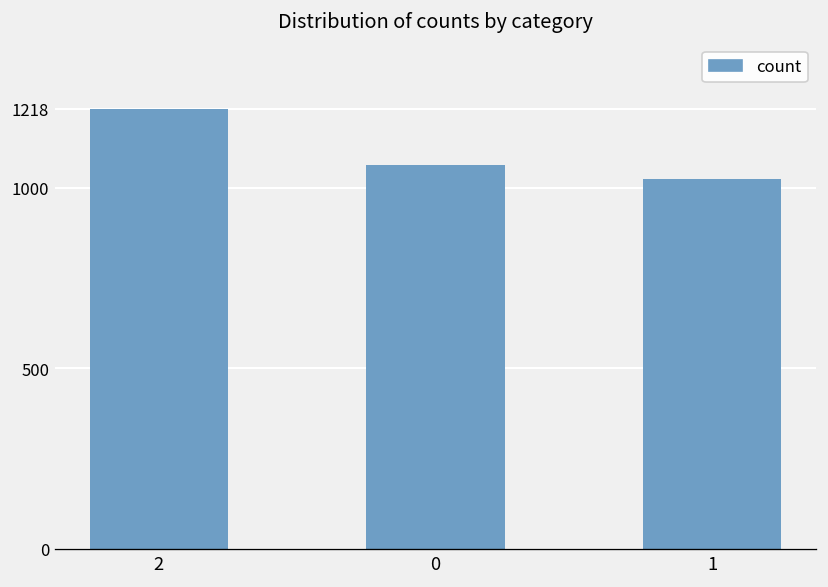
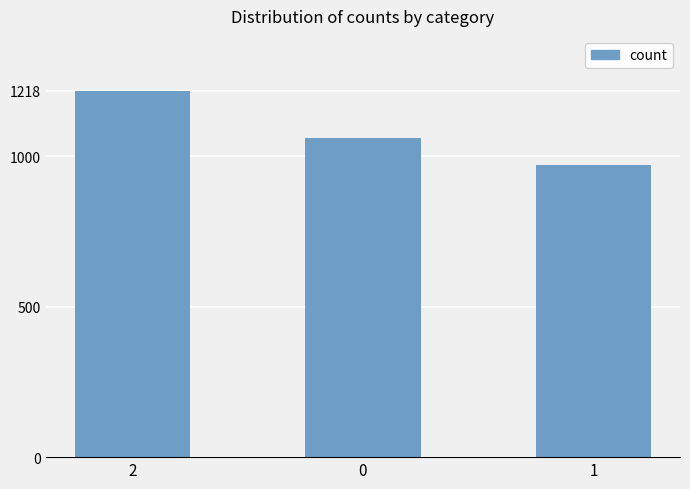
1: 1030 -> 970
